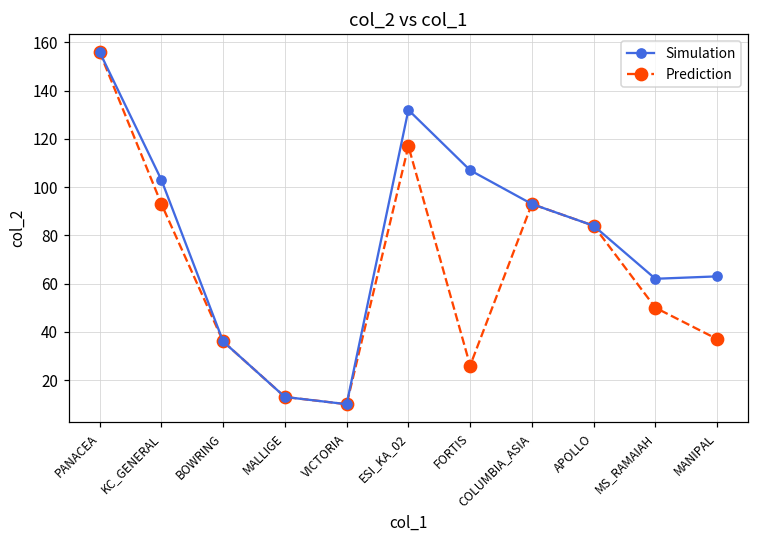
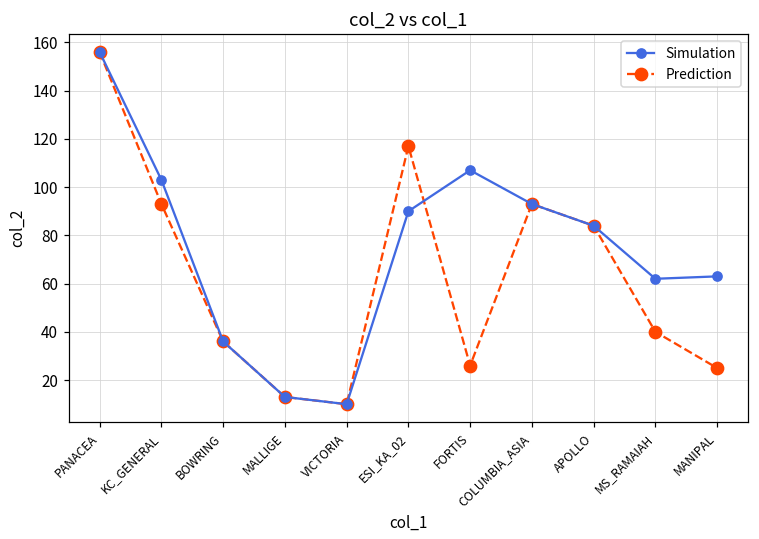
Simulation, ESI_KA_02: 132 -> 90
Prediction, MS_RAMAIAH: 50 -> 40
Prediction, MANIPAL: 37 -> 25
